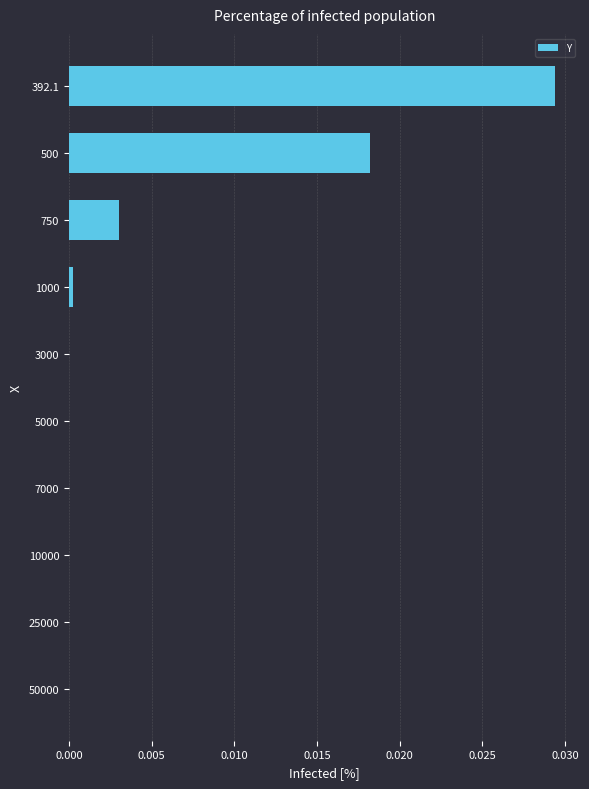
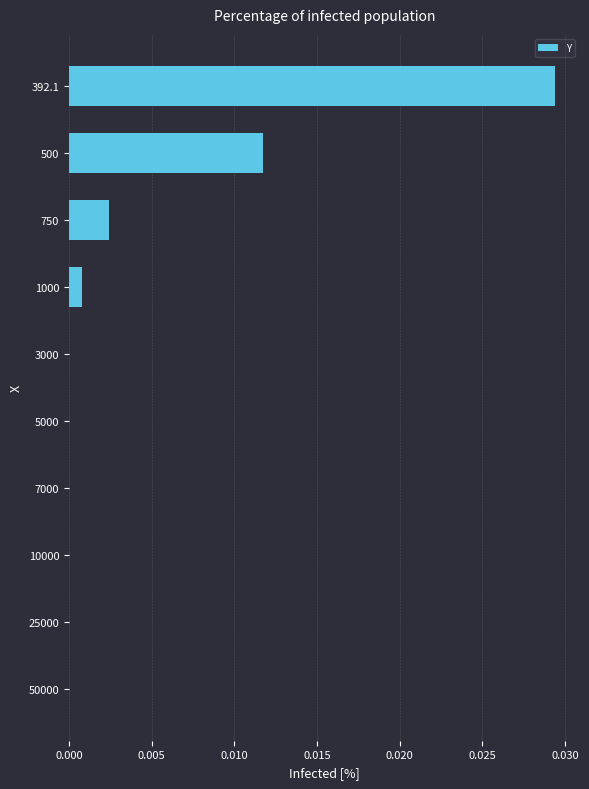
500: 0.0182 -> 0.0117
750: 0.0030 -> 0.0024
1000: 0.0003 -> 0.0008
